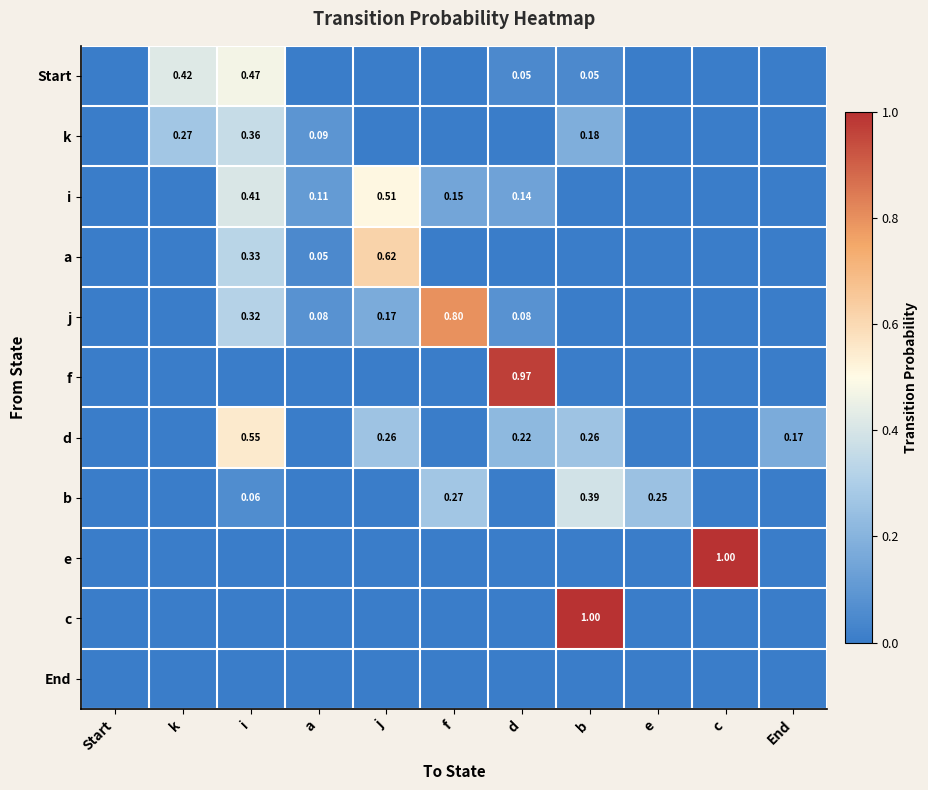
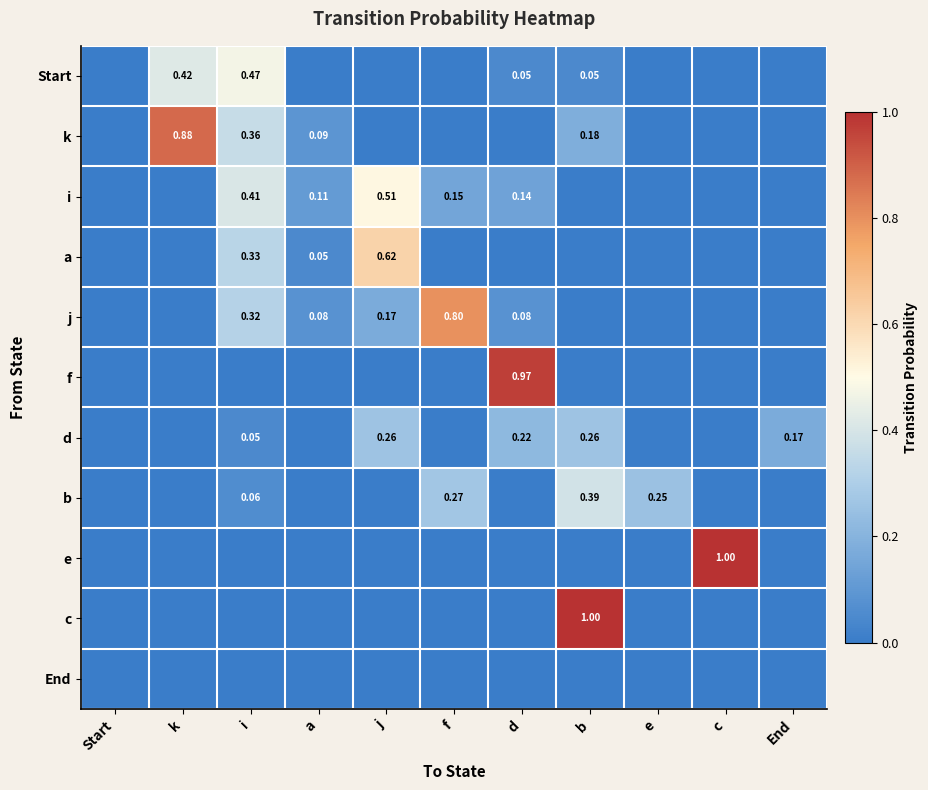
k, k: 0.27 -> 0.88
d, i: 0.55 -> 0.05
